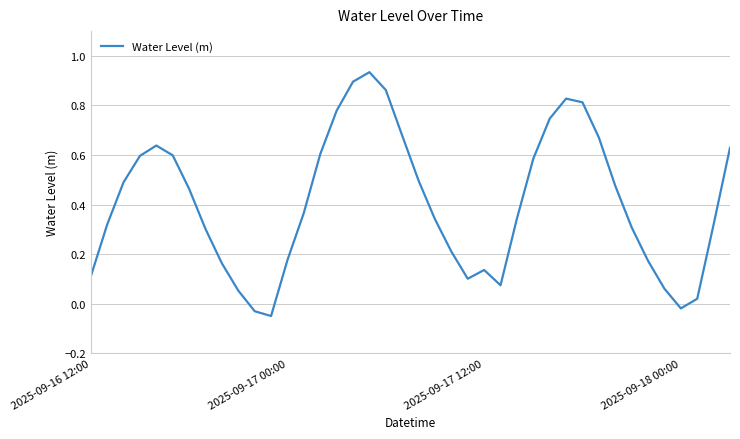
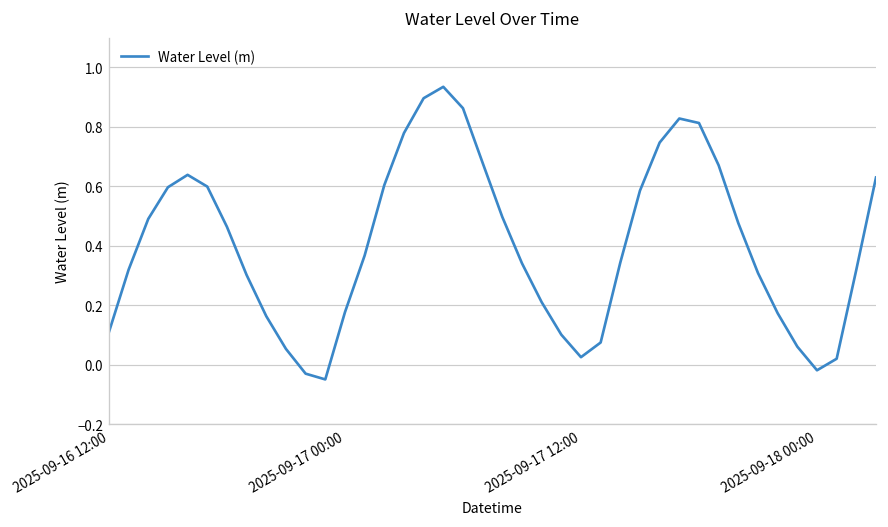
2025-09-17 12:00: 0.14 -> 0.02
